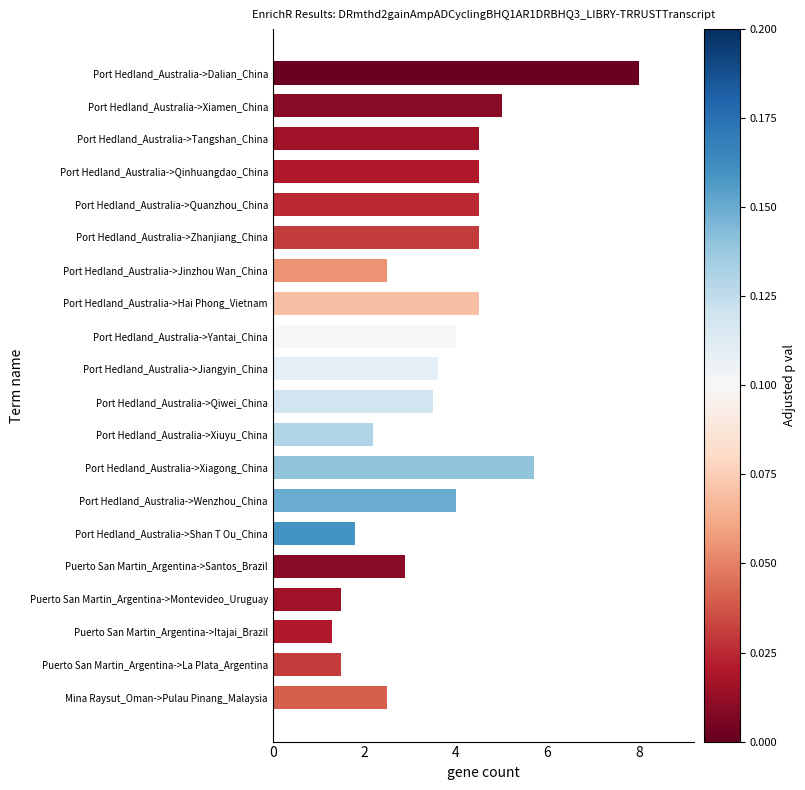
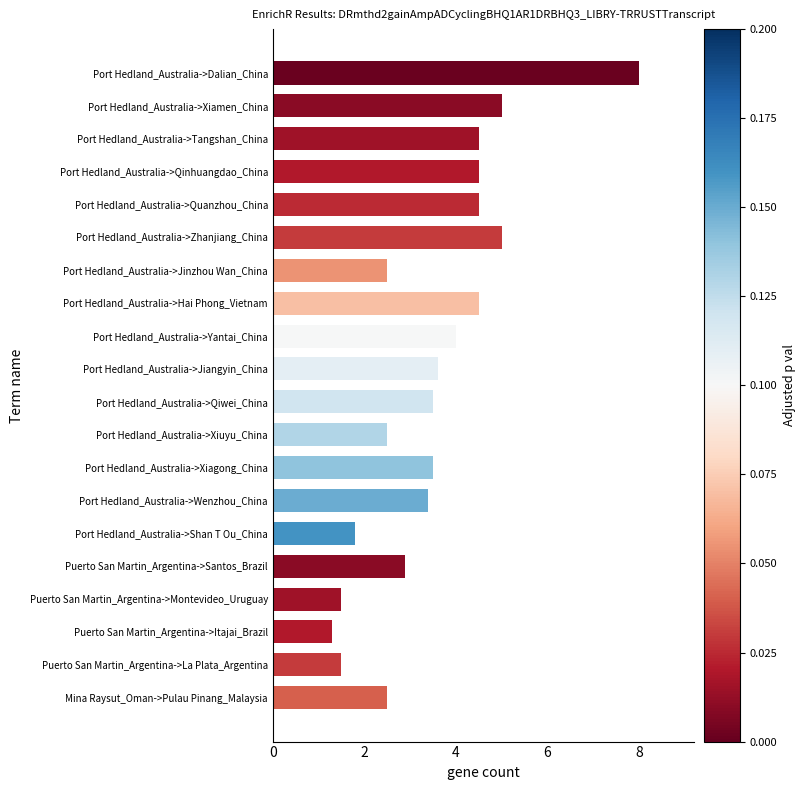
Port Hedland_Australia->Zhanjiang_China: 4.5 -> 5.0
Port Hedland_Australia->Xiuyu_China: 2.2 -> 2.5
Port Hedland_Australia->Xiagong_China: 5.7 -> 3.5
Port Hedland_Australia->Wenzhou_China: 4.0 -> 3.4
